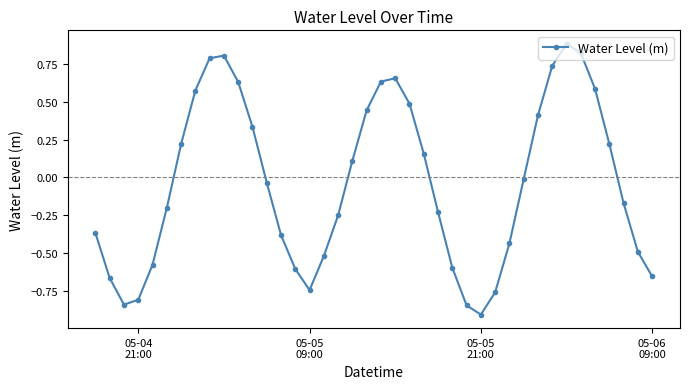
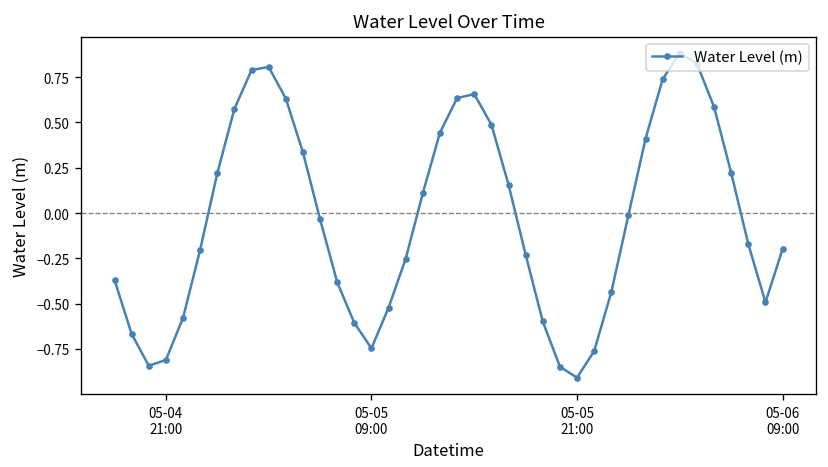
05-06 09:00: -0.66 -> -0.20
